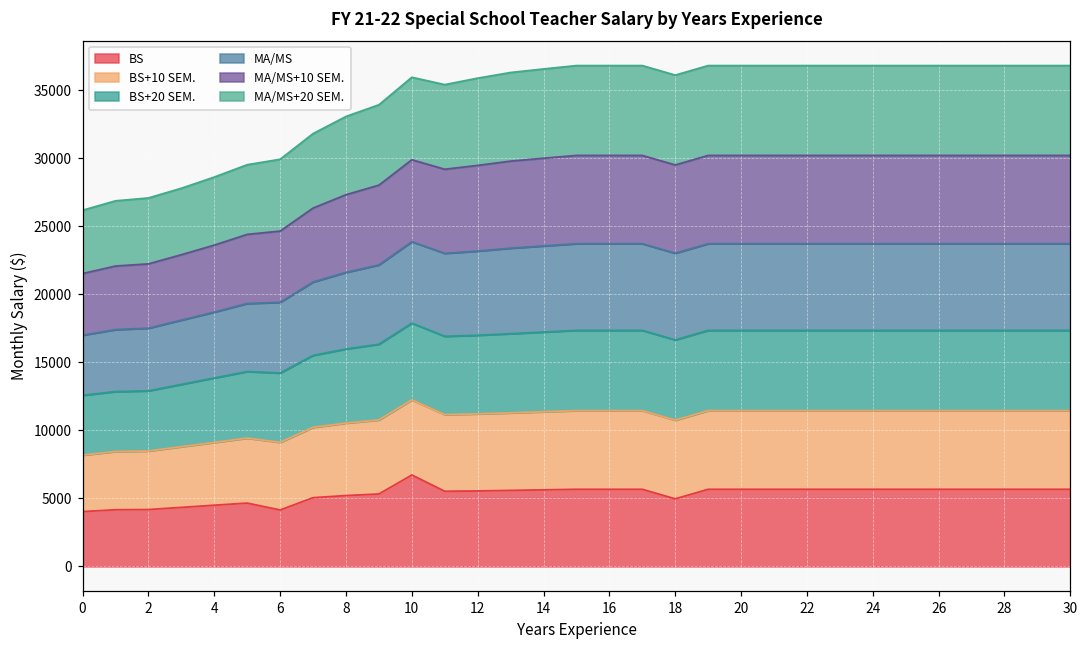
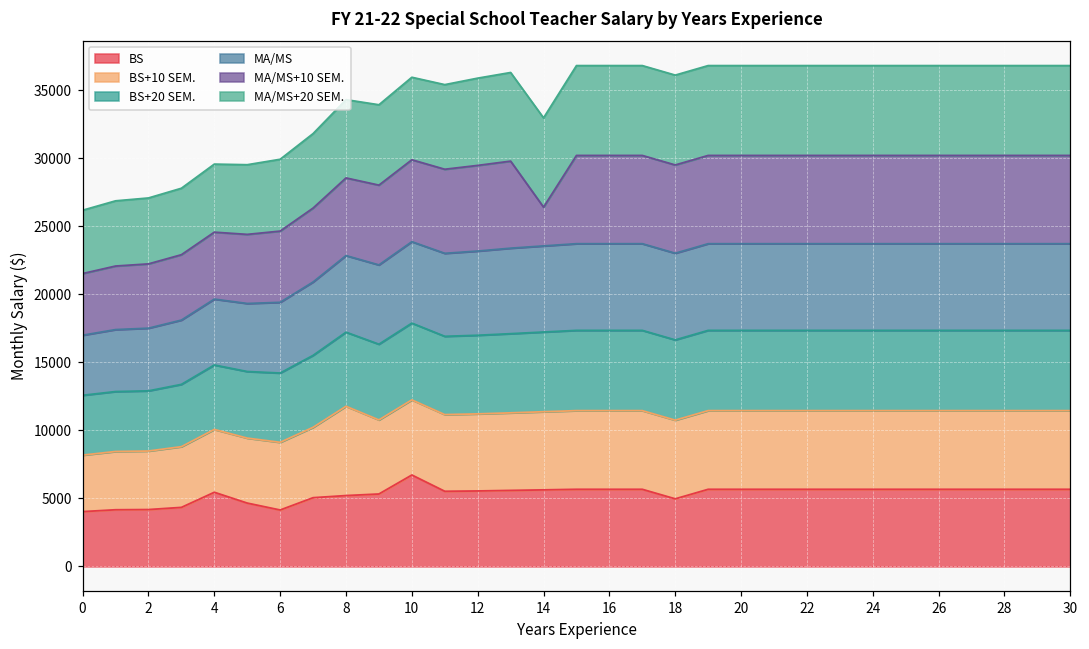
BS, 4: 4500 -> 5500
BS+10 SEM., 8: 5300 -> 6600
MA/MS+10 SEM., 14: 6400 -> 2900
